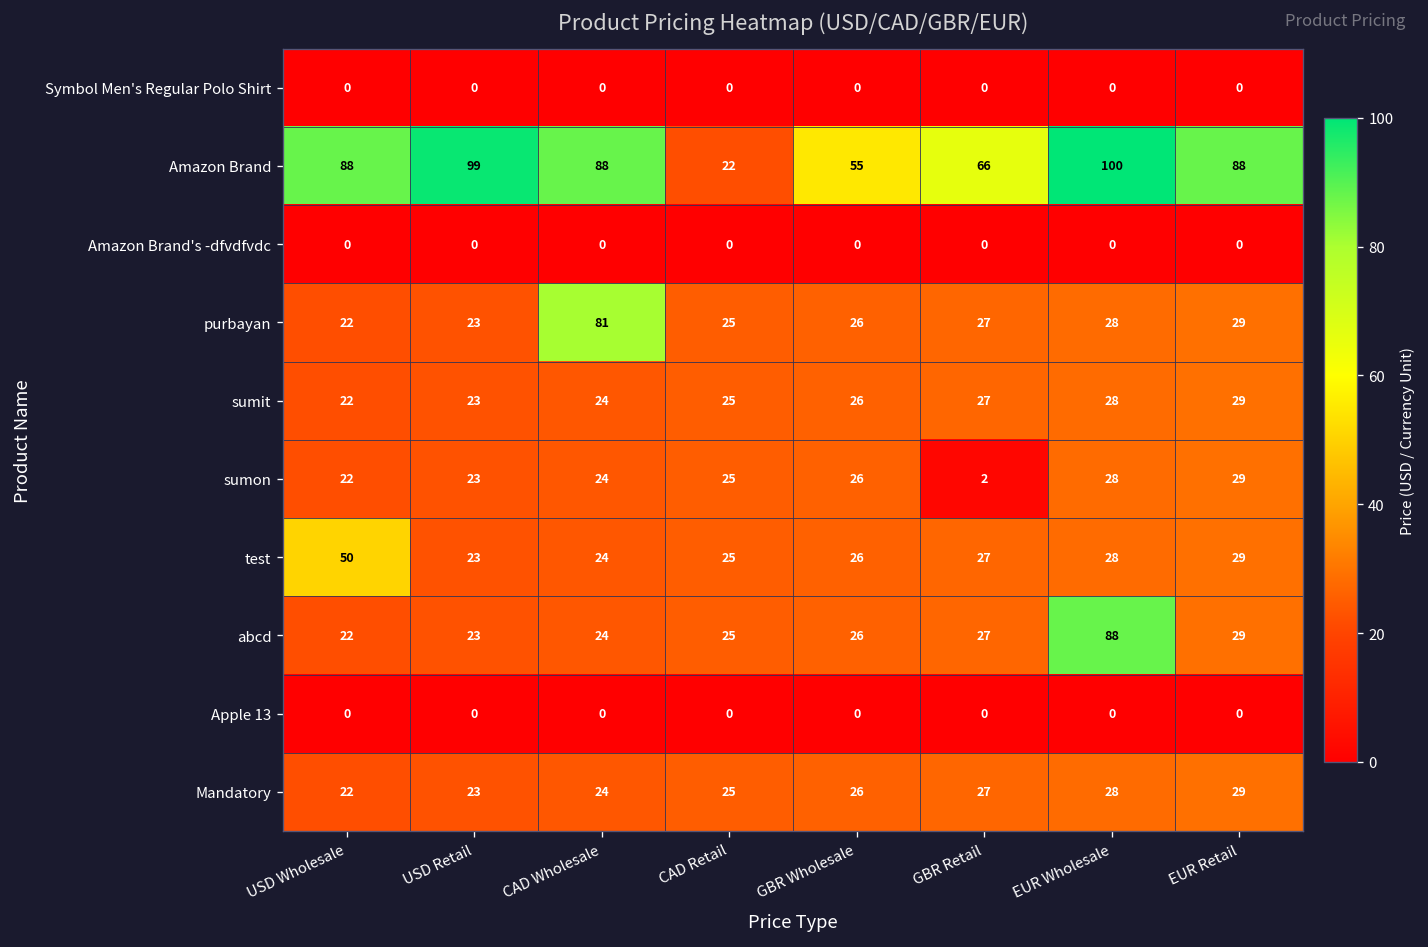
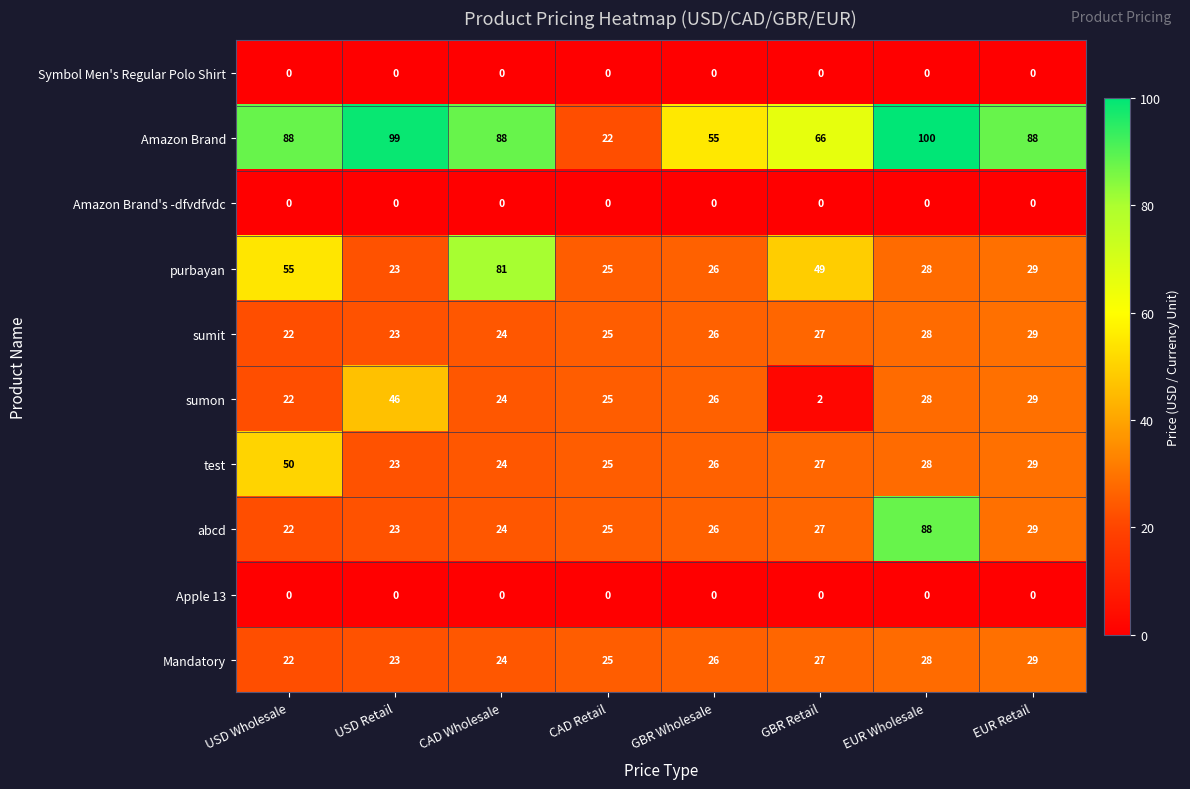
purbayan, USD Wholesale: 22 -> 55
purbayan, GBR Retail: 27 -> 49
sumon, USD Retail: 23 -> 46
